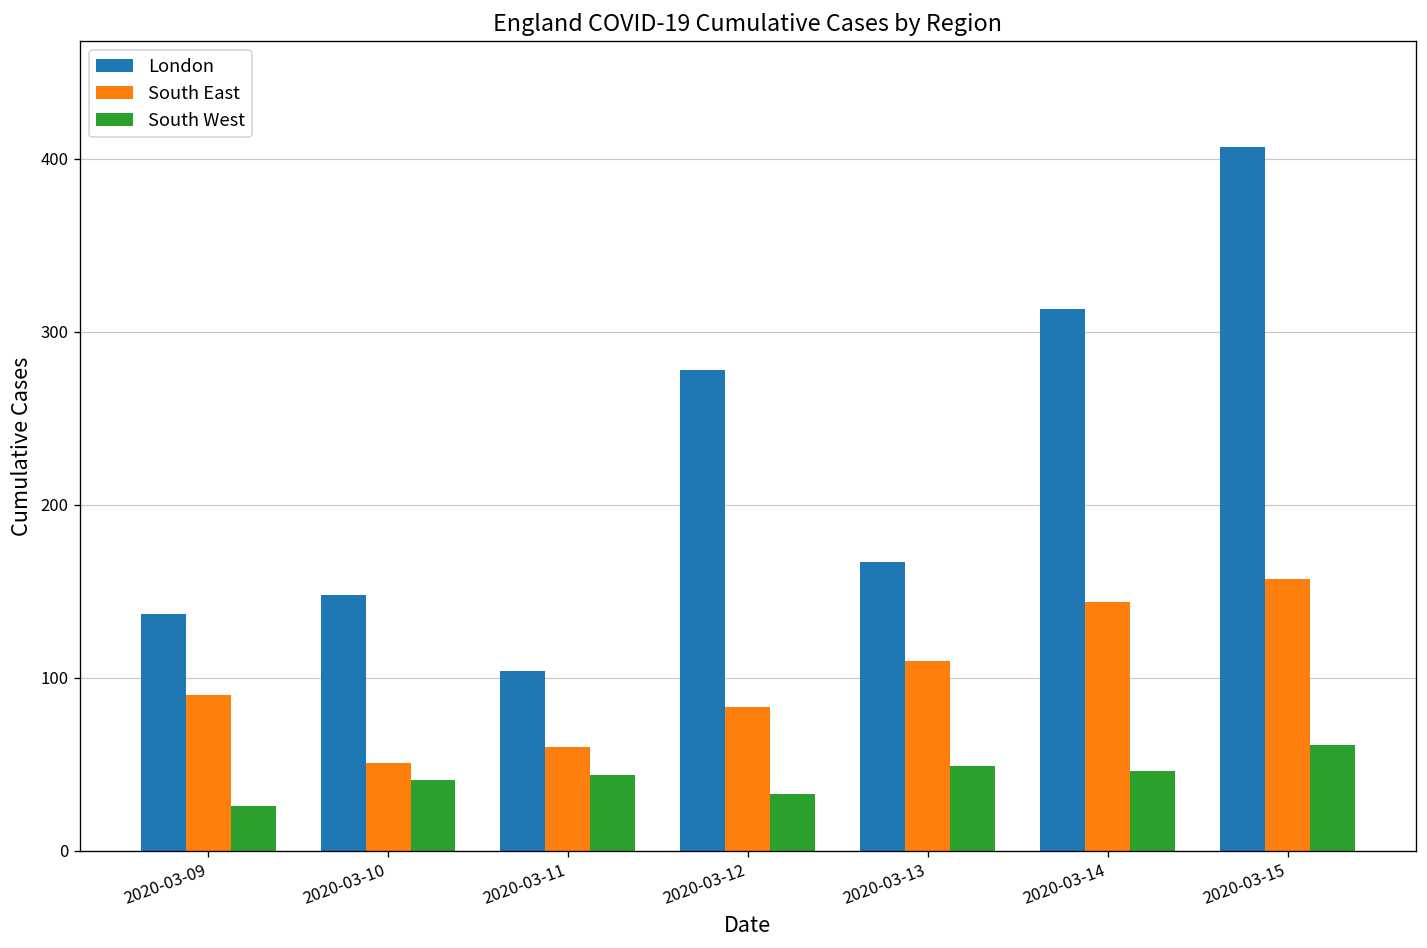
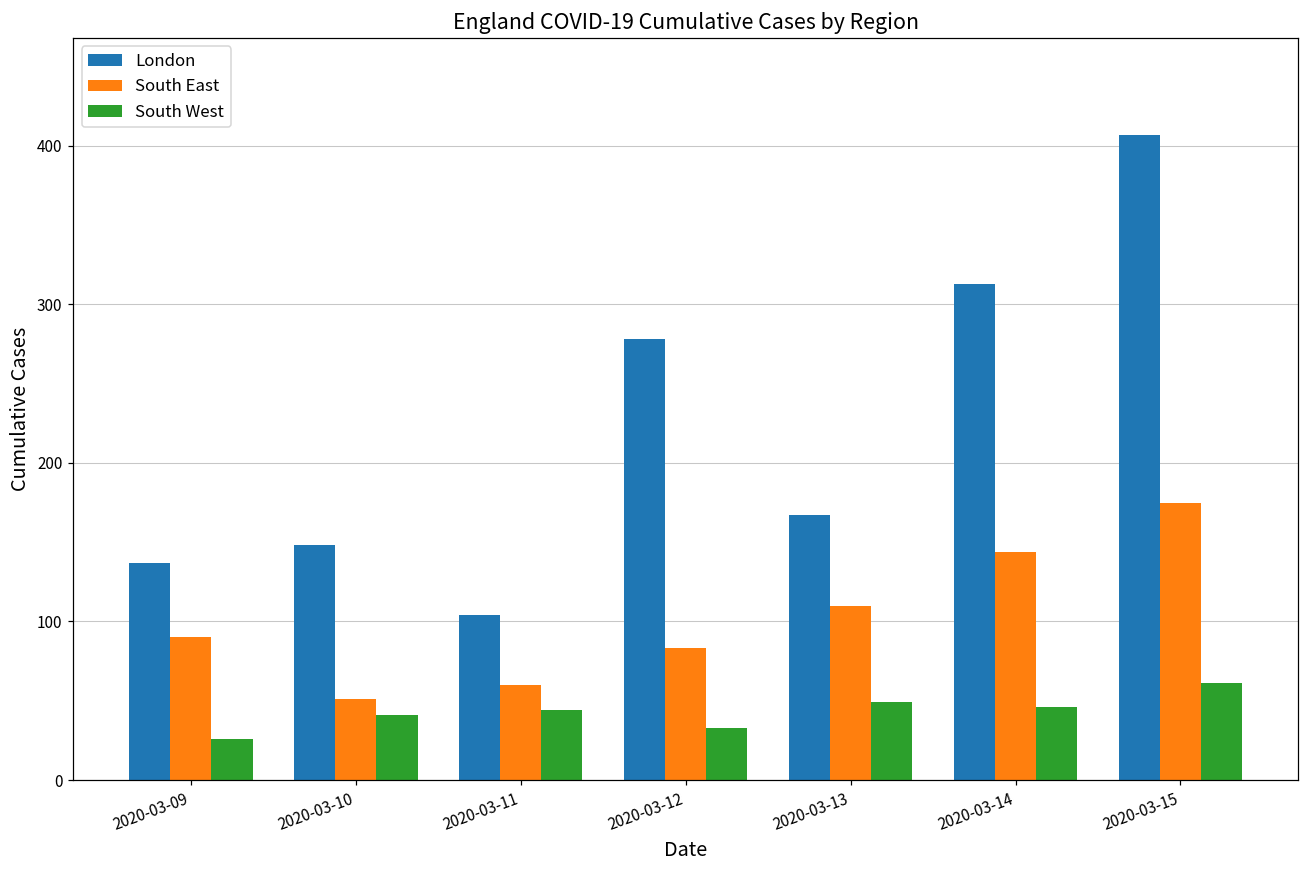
South East, 2020-03-15: 157 -> 175
